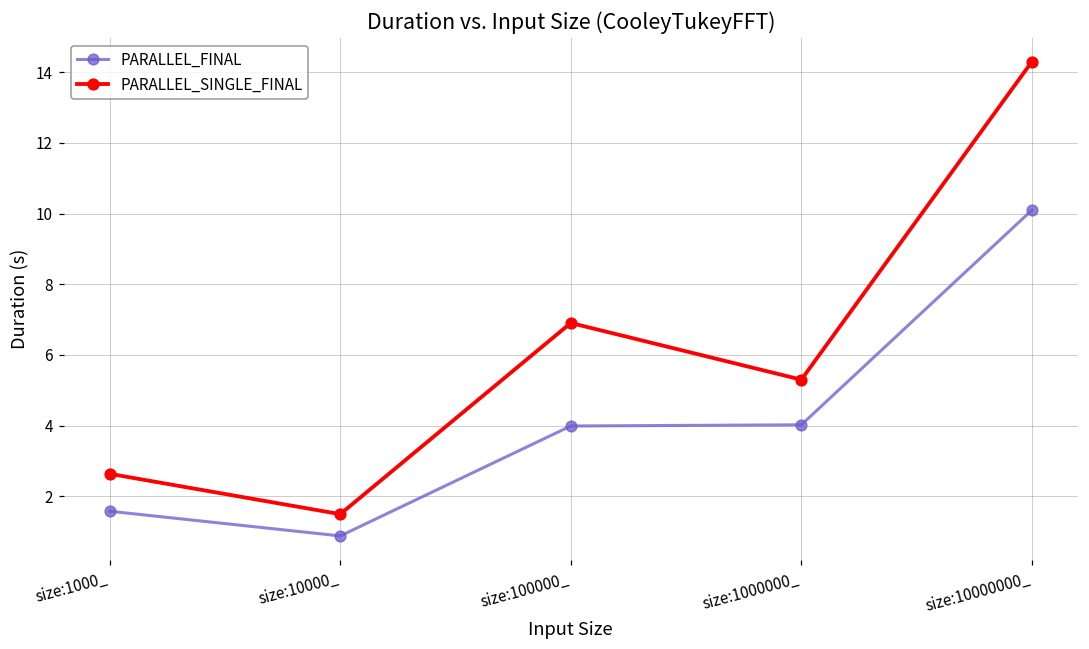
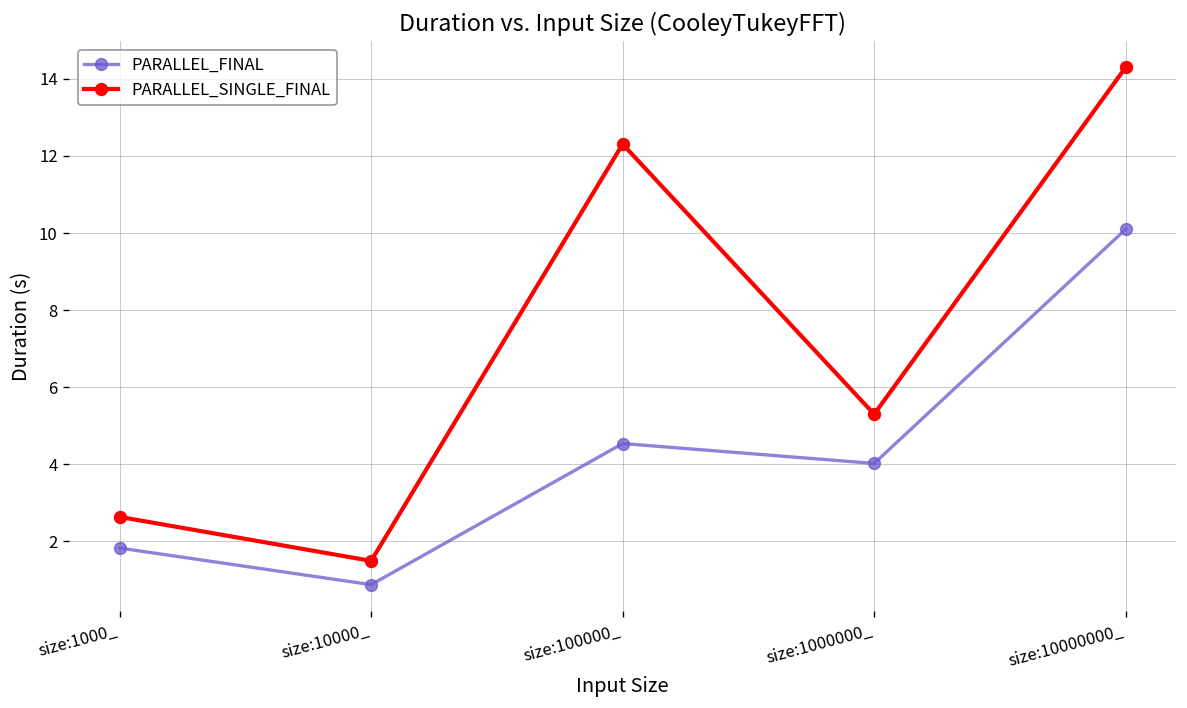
PARALLEL_FINAL, size:1000_: 1.6 -> 1.8
PARALLEL_FINAL, size:100000_: 4.0 -> 4.5
PARALLEL_SINGLE_FINAL, size:100000_: 6.9 -> 12.3
